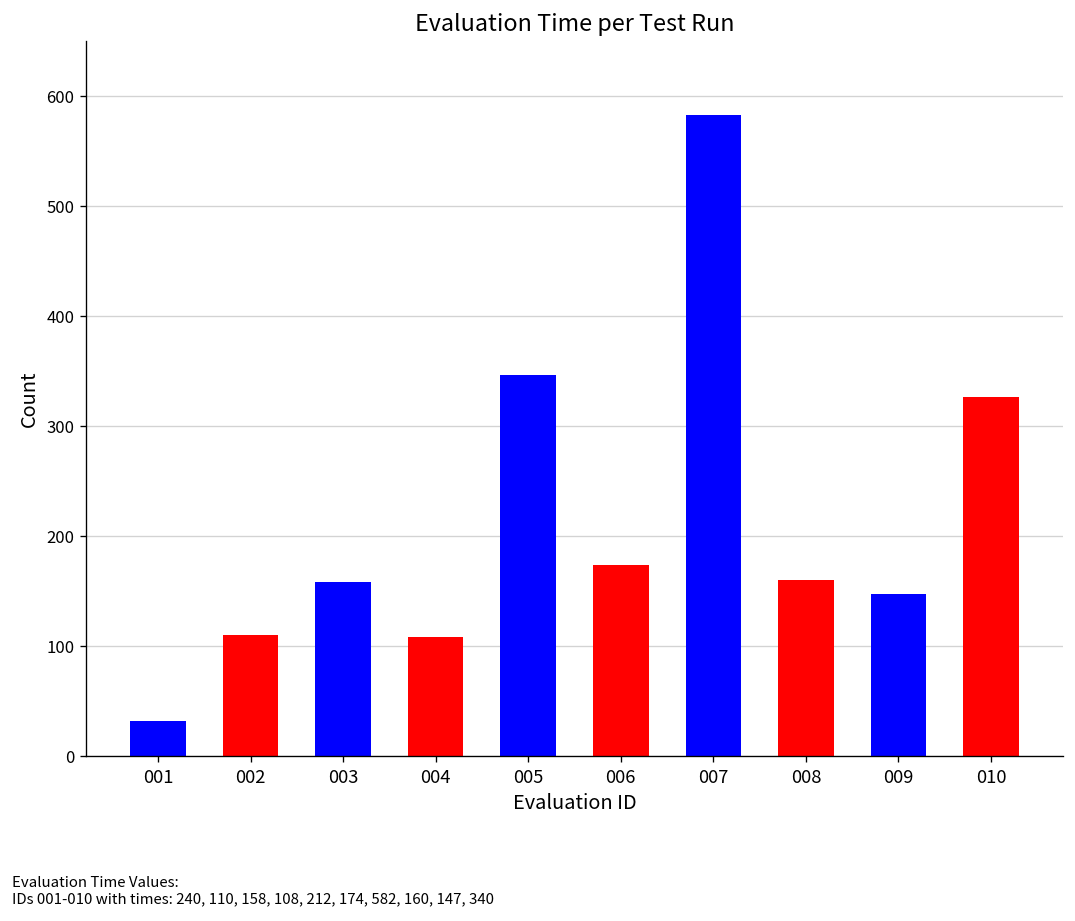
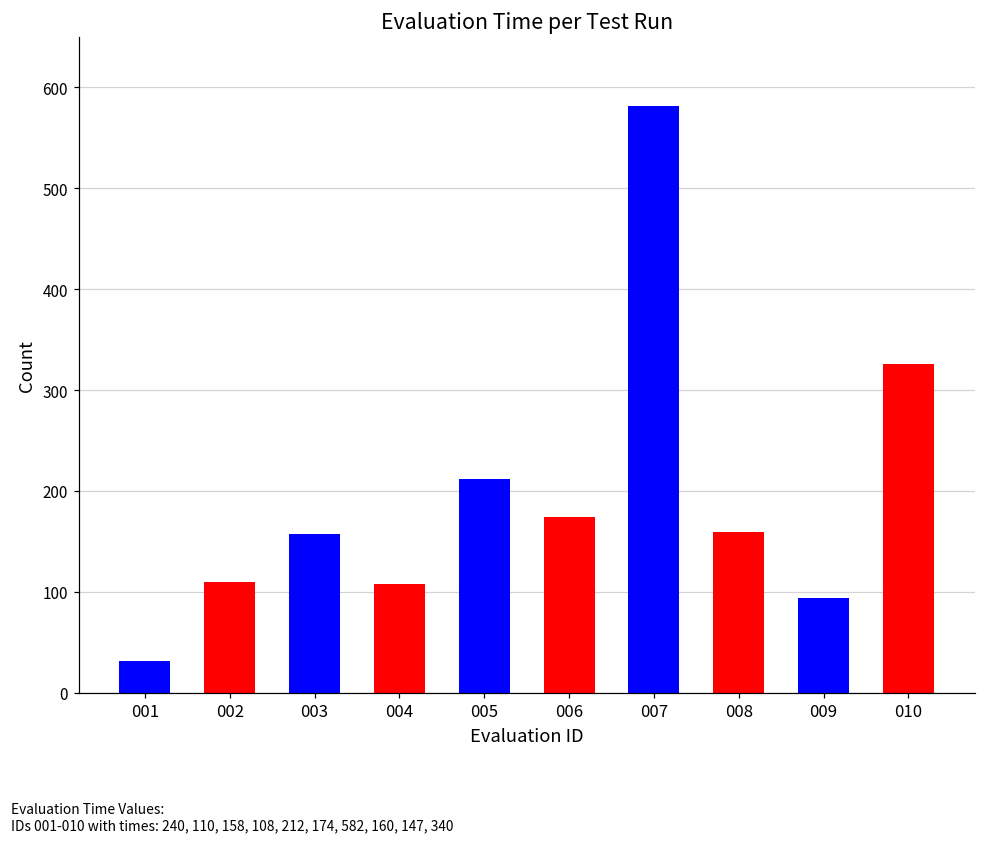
005: 350 -> 210
009: 150 -> 90
